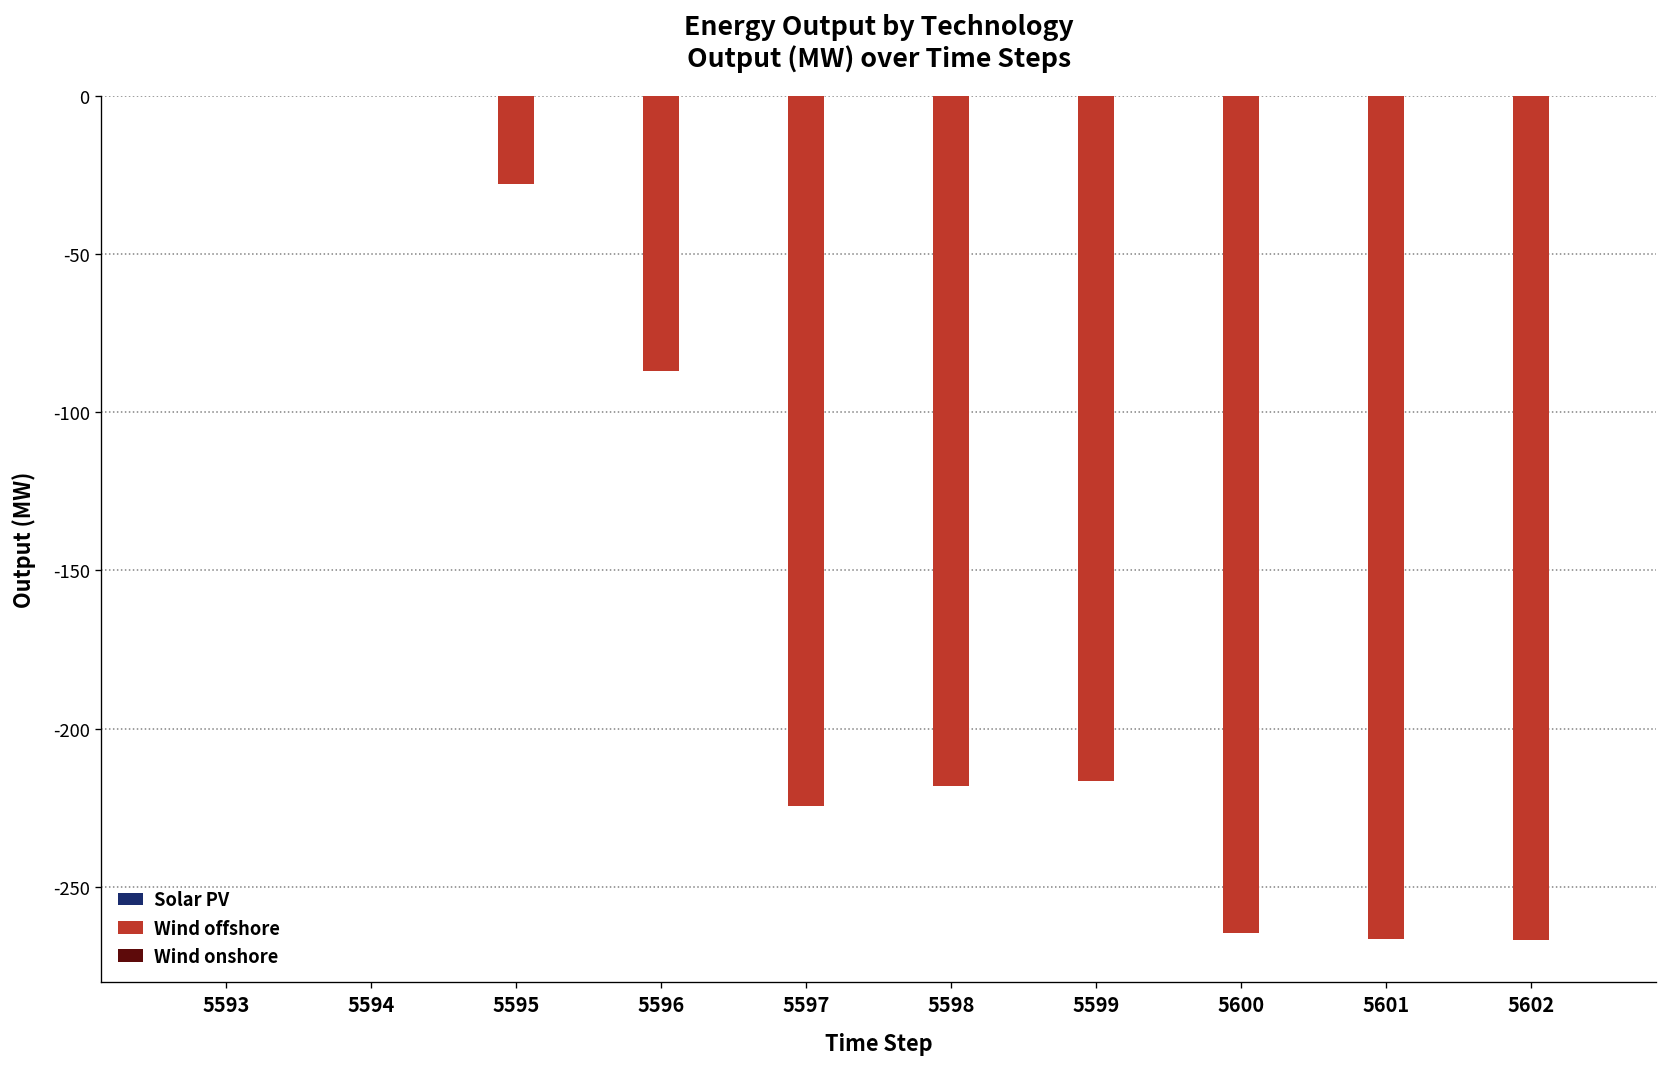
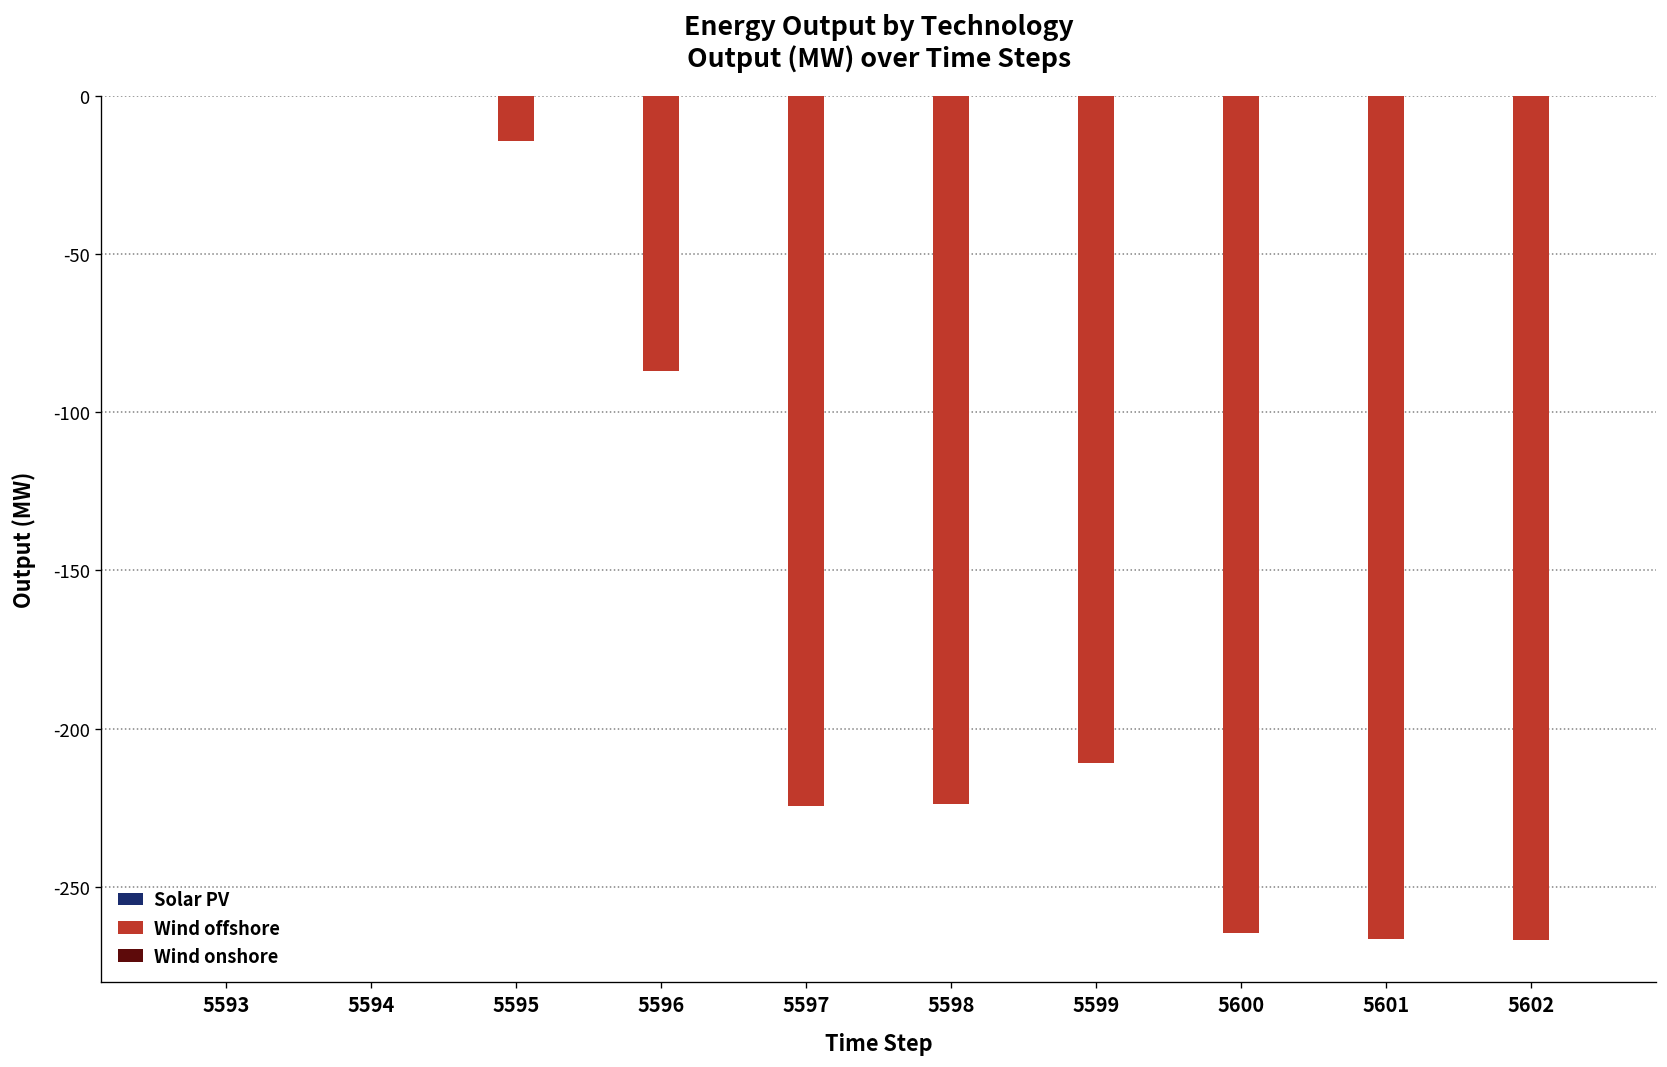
Wind offshore, 5595: -28 -> -14
Wind offshore, 5598: -218 -> -224
Wind offshore, 5599: -216 -> -211
